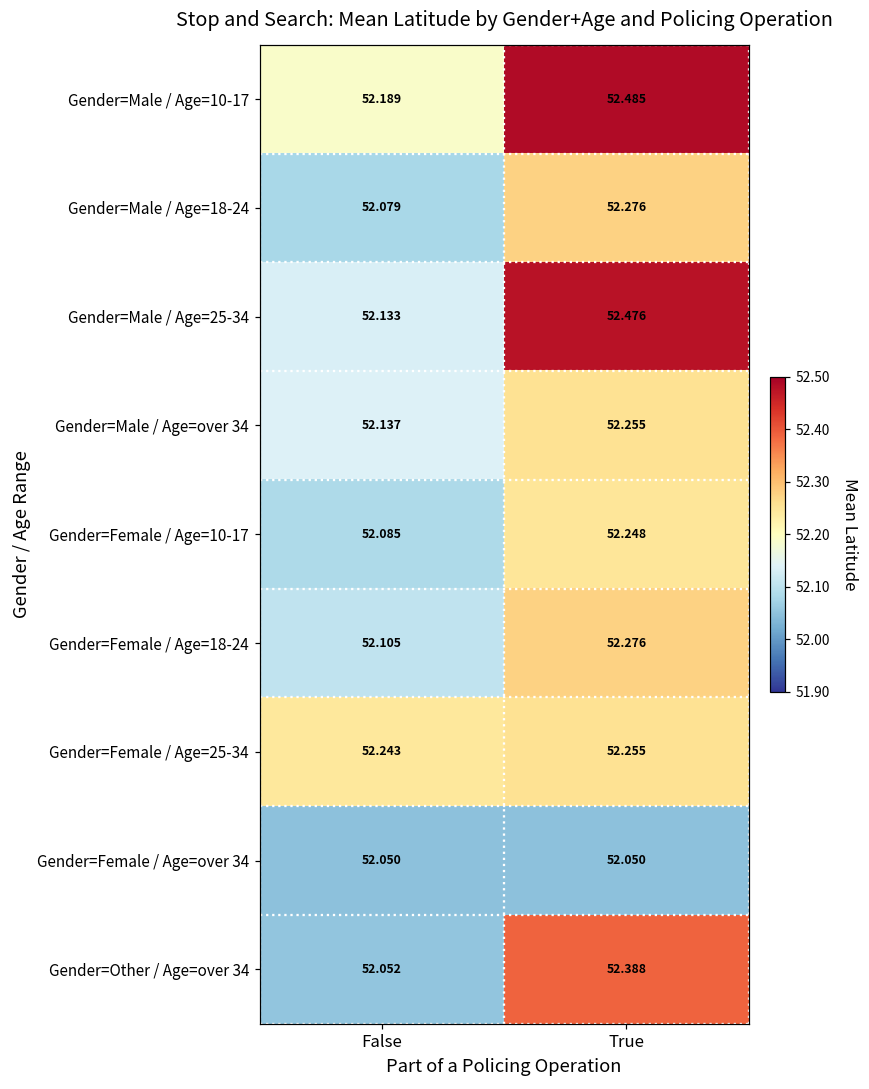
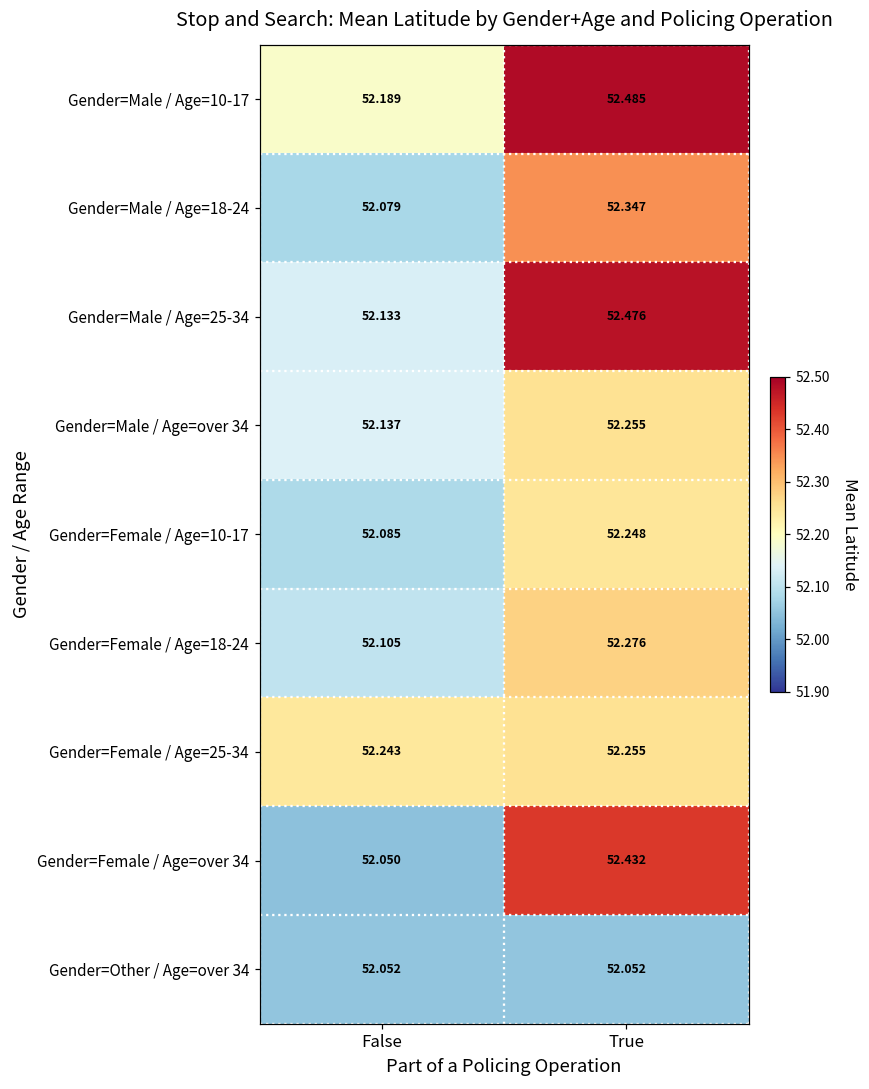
Gender=Male / Age=18-24, True: 52.276 -> 52.347
Gender=Female / Age=over 34, True: 52.050 -> 52.432
Gender=Other / Age=over 34, True: 52.388 -> 52.052
